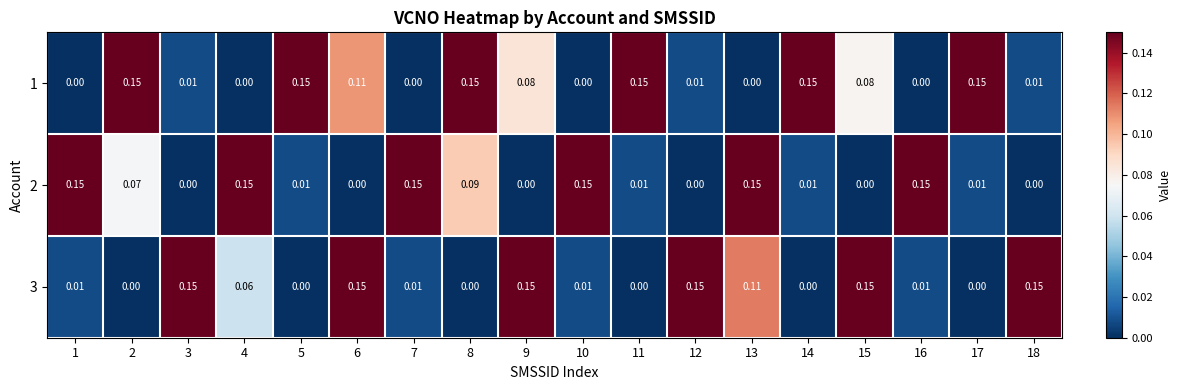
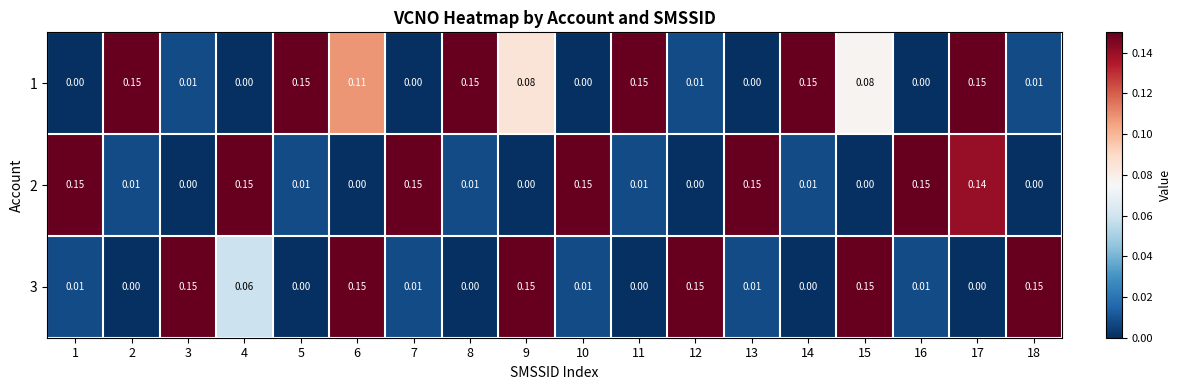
2, 2: 0.07 -> 0.01
2, 8: 0.09 -> 0.01
2, 17: 0.01 -> 0.14
3, 13: 0.11 -> 0.01
